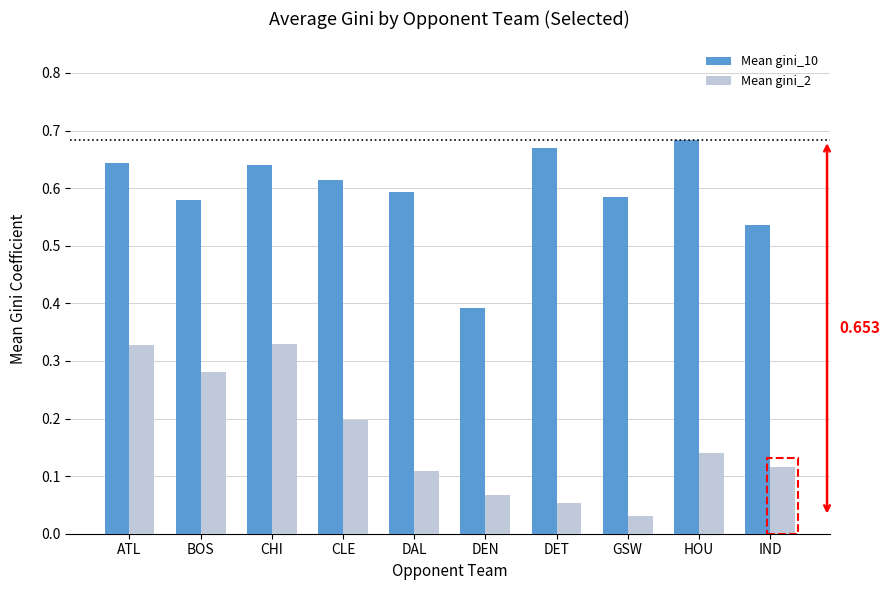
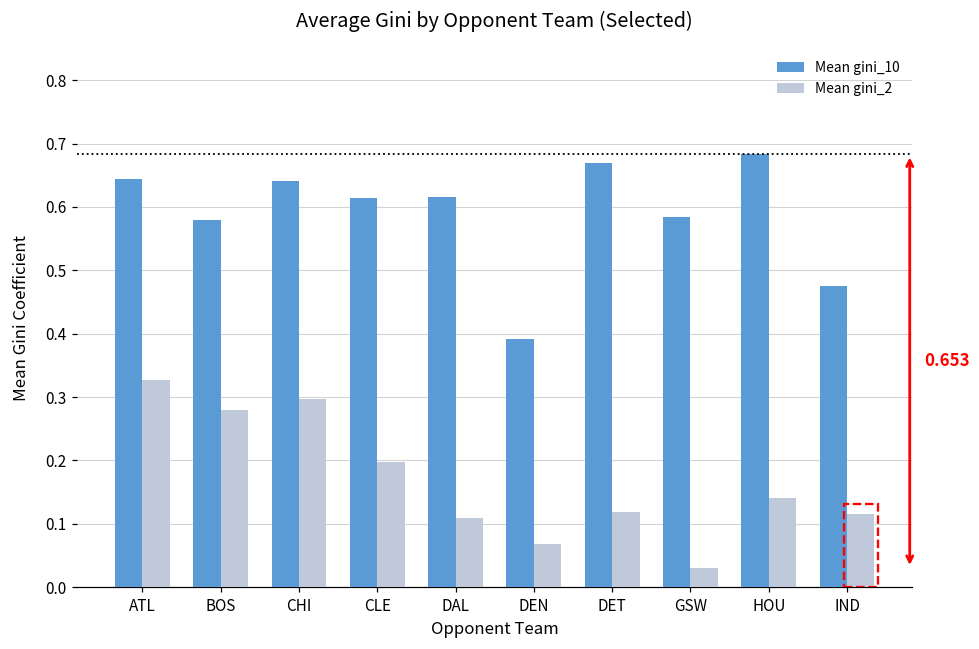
Mean gini_2, CHI: 0.33 -> 0.30
Mean gini_10, DAL: 0.59 -> 0.62
Mean gini_2, DET: 0.05 -> 0.12
Mean gini_10, IND: 0.54 -> 0.48
